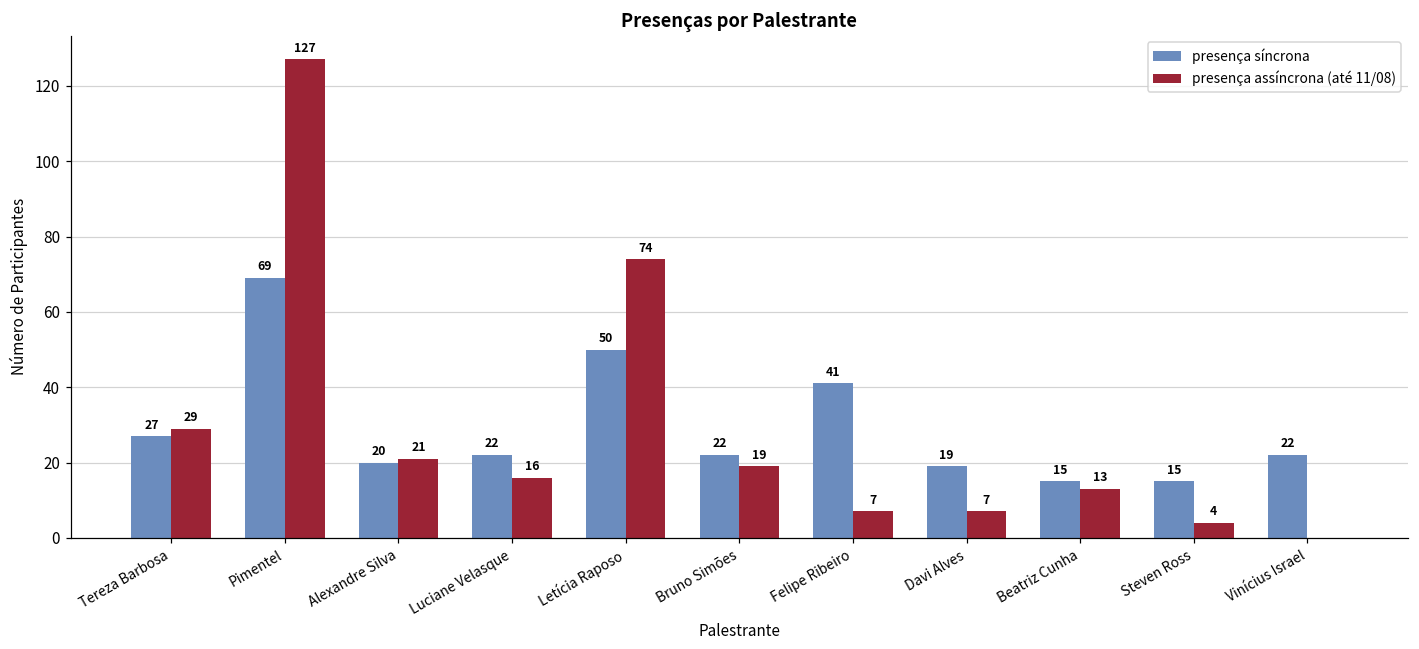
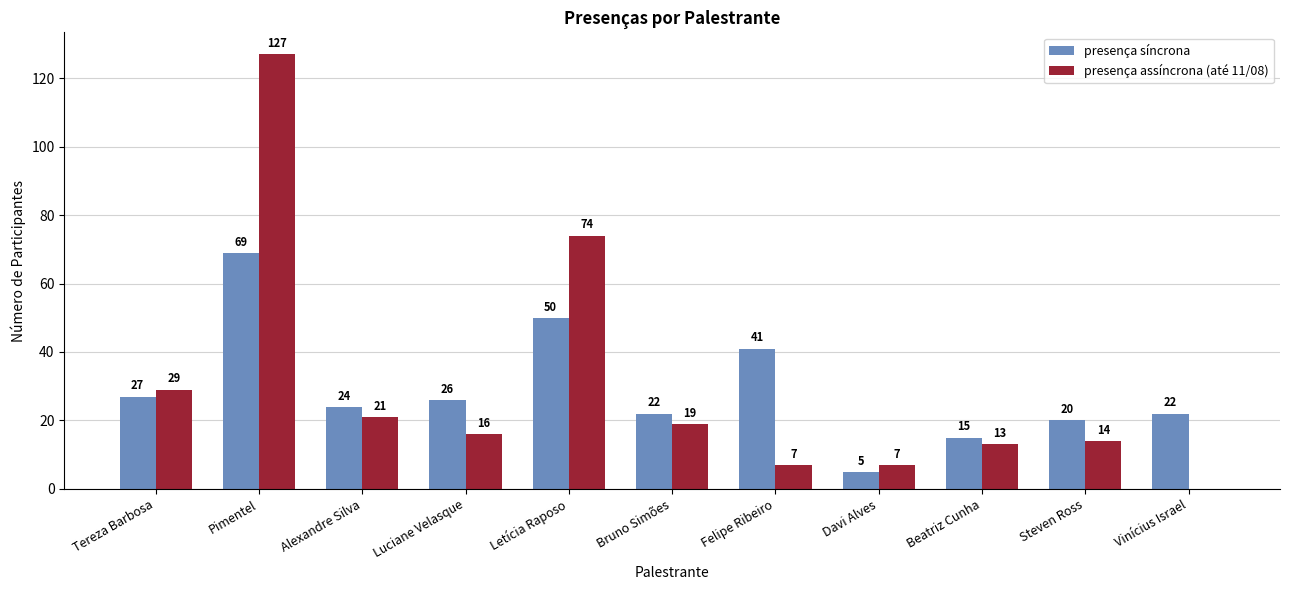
presença síncrona, Alexandre Silva: 20 -> 24
presença síncrona, Luciane Velasque: 22 -> 26
presença síncrona, Davi Alves: 19 -> 5
presença síncrona, Steven Ross: 15 -> 20
presença assíncrona (até 11/08), Steven Ross: 4 -> 14
